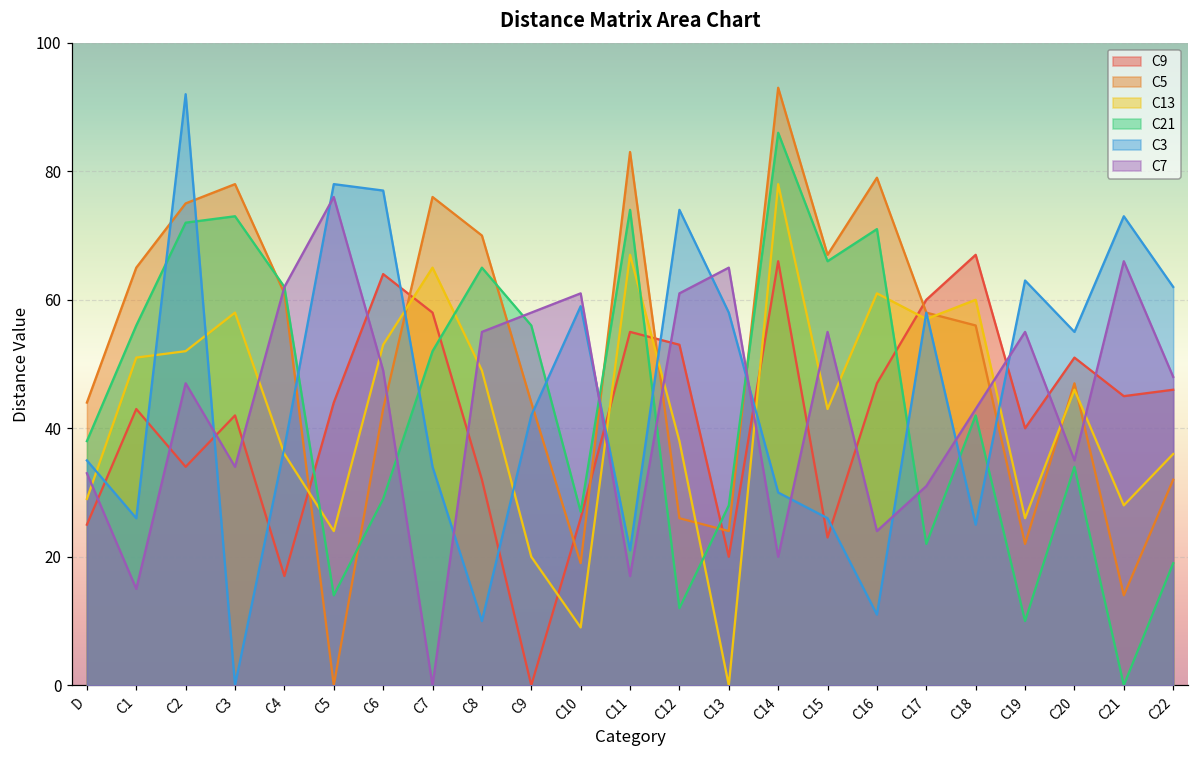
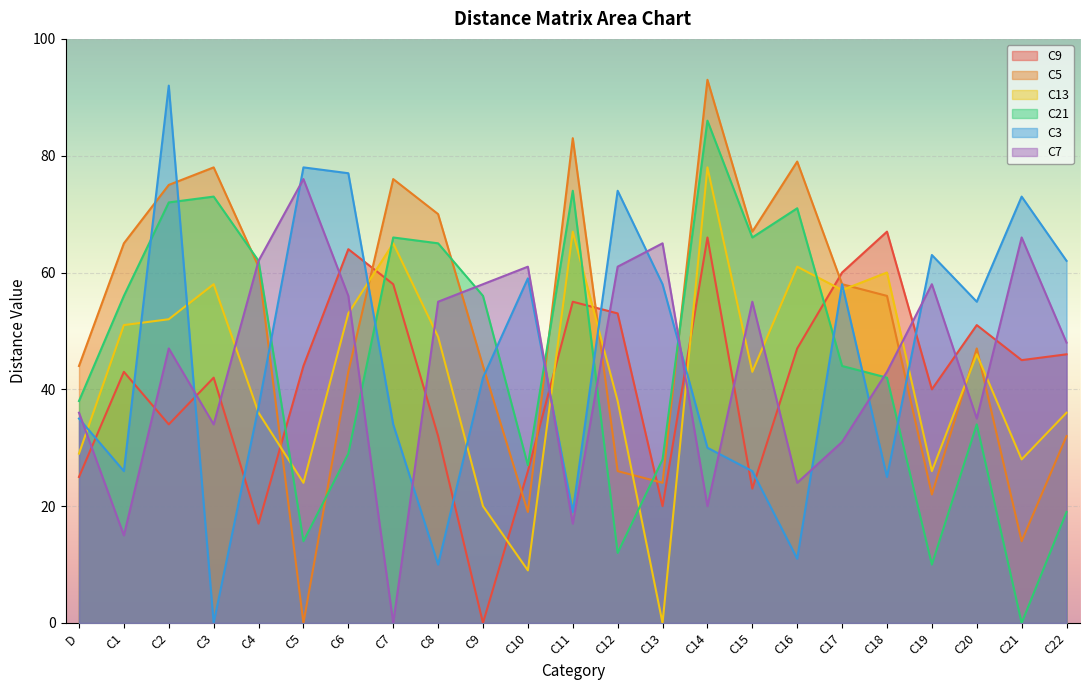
C7, D: 33 -> 36
C7, C6: 49 -> 56
C21, C7: 52 -> 66
C3, C11: 21 -> 19
C21, C17: 22 -> 44
C7, C19: 55 -> 58
